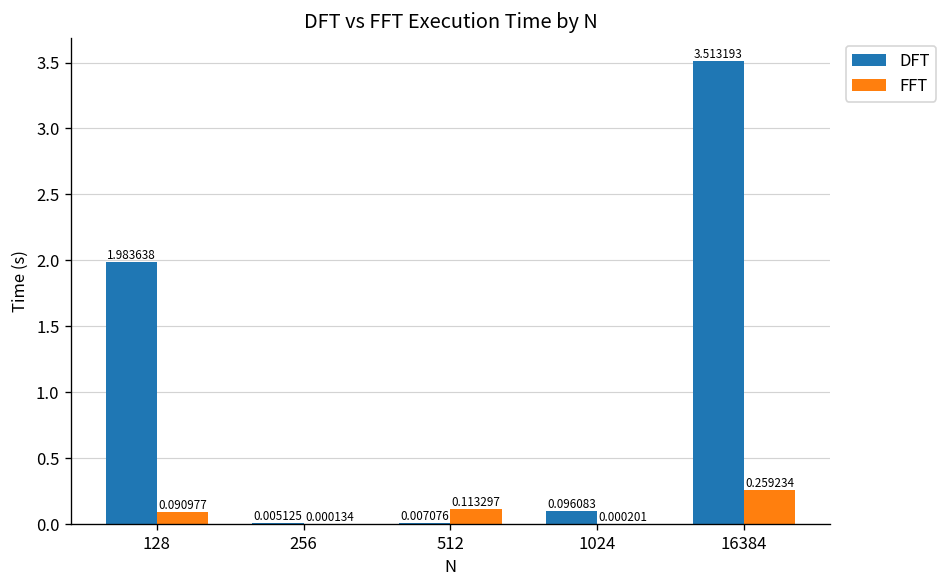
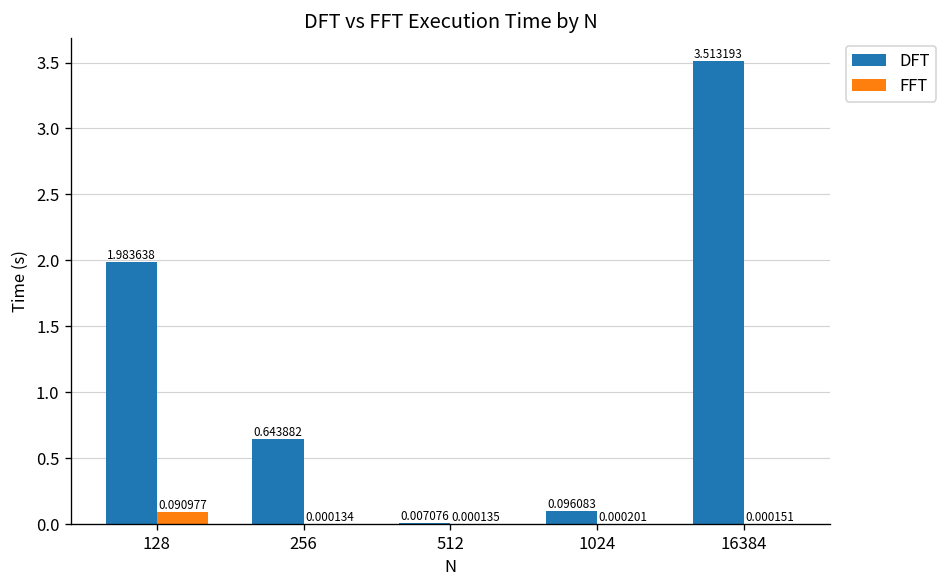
DFT, 256: 0.005125 -> 0.643882
FFT, 512: 0.113297 -> 0.000135
FFT, 16384: 0.259234 -> 0.000151
